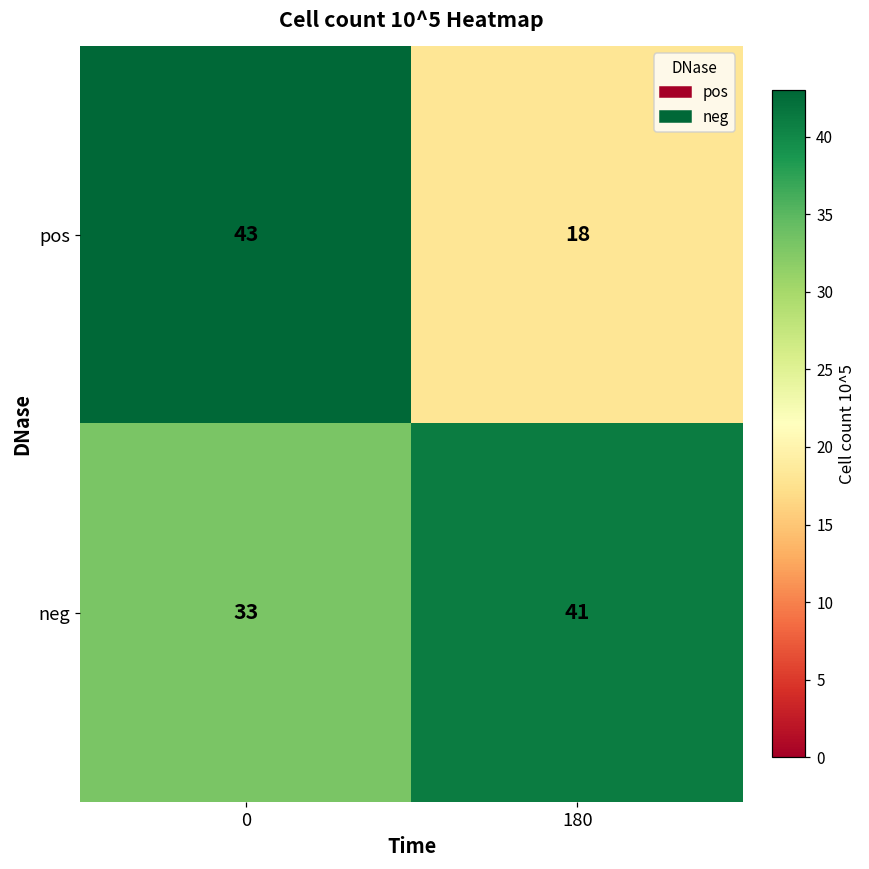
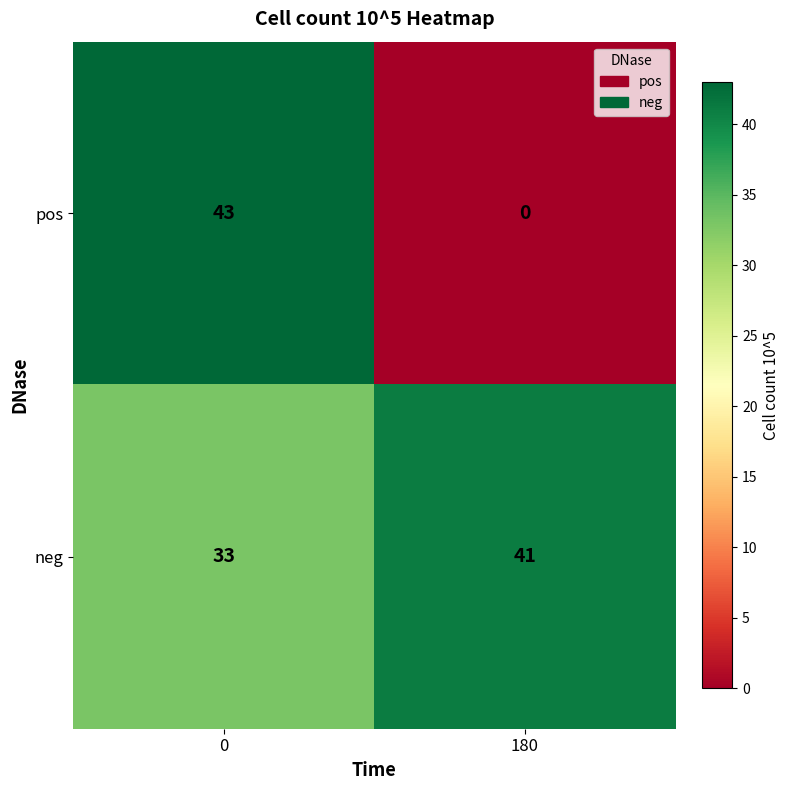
pos, 180: 18 -> 0
